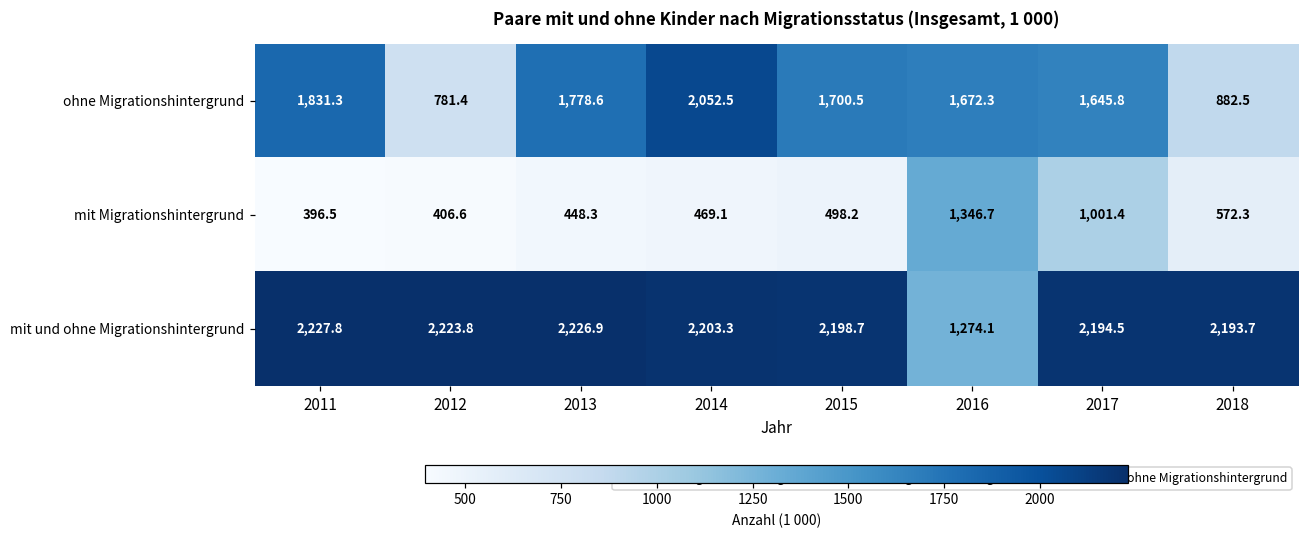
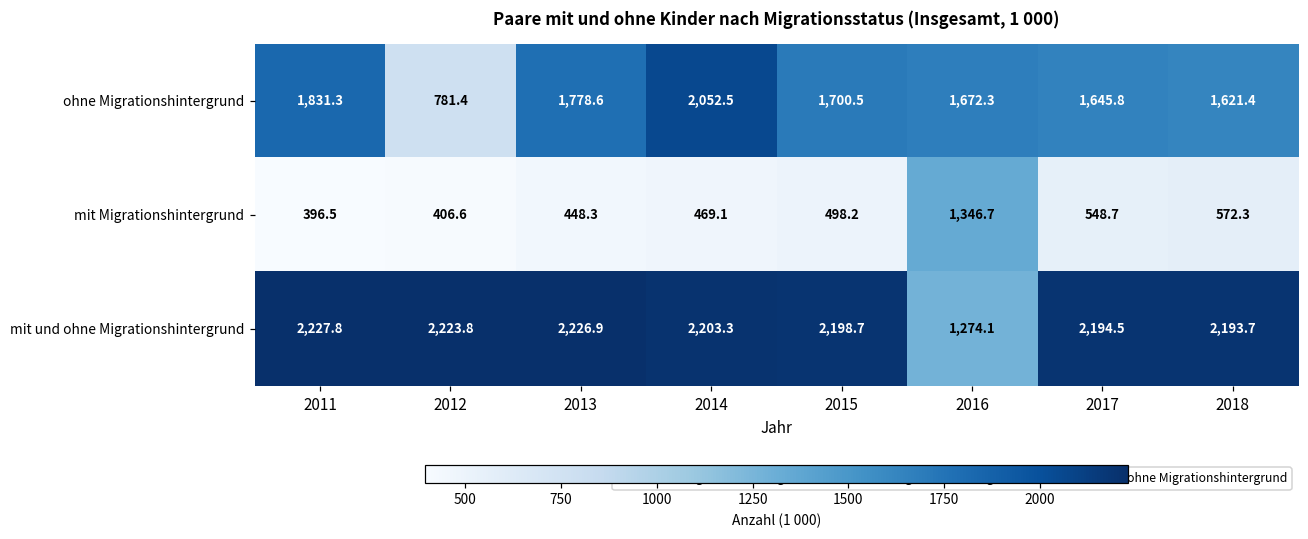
ohne Migrationshintergrund, 2018: 882.5 -> 1,621.4
mit Migrationshintergrund, 2017: 1,001.4 -> 548.7
